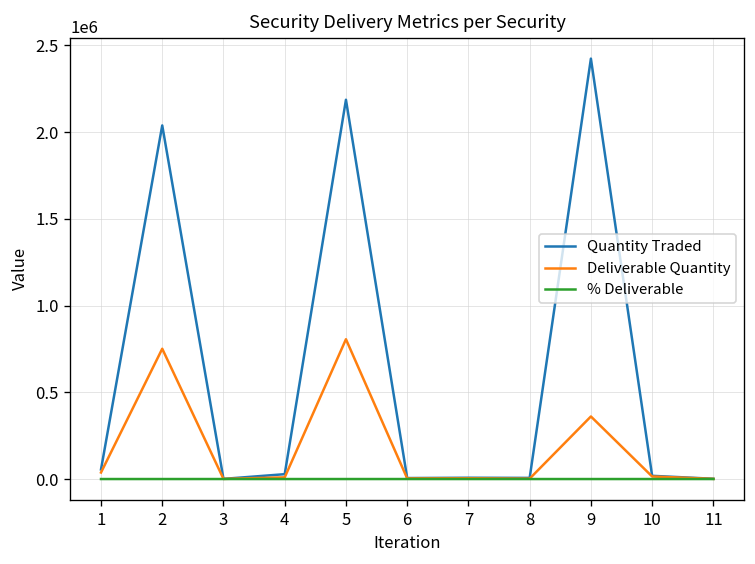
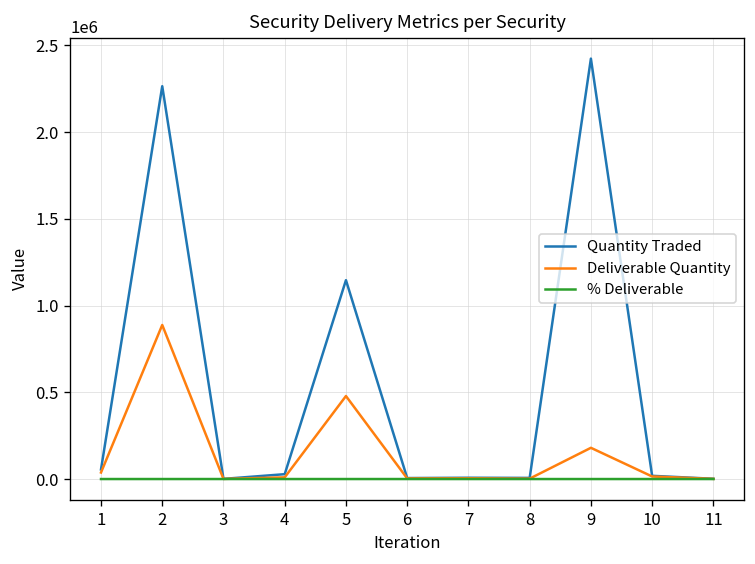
Quantity Traded, 2: 2040000 -> 2260000
Deliverable Quantity, 2: 750000 -> 890000
Quantity Traded, 5: 2190000 -> 1150000
Deliverable Quantity, 5: 810000 -> 480000
Deliverable Quantity, 9: 360000 -> 180000
